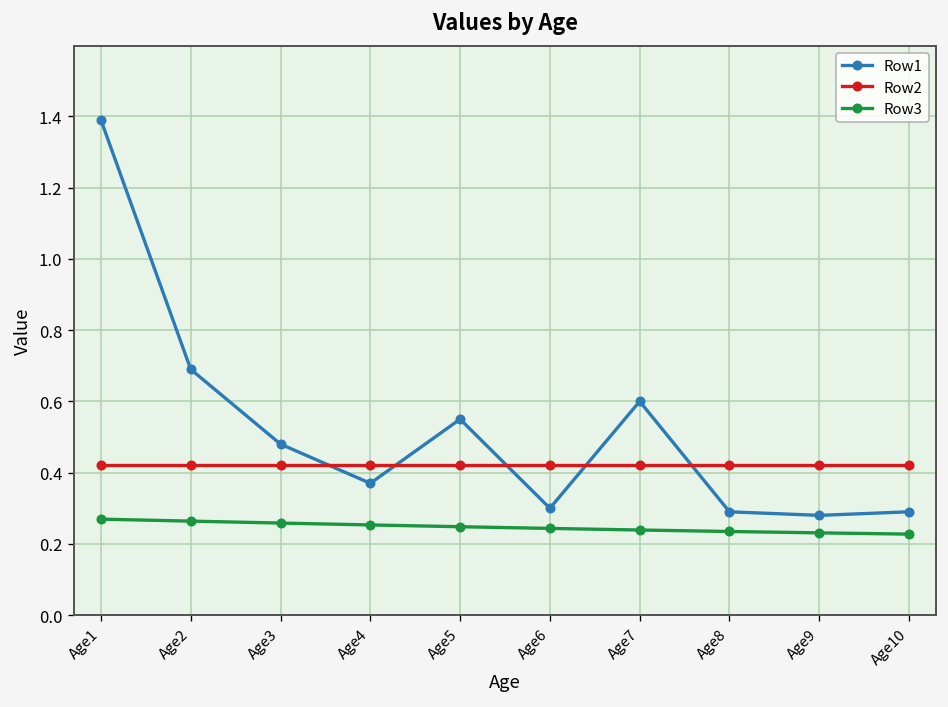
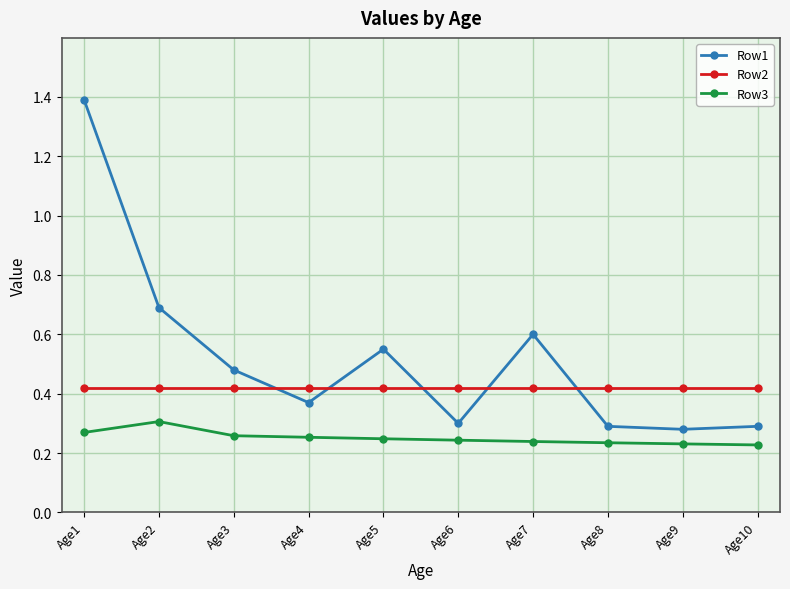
Row3, Age2: 0.26 -> 0.31
